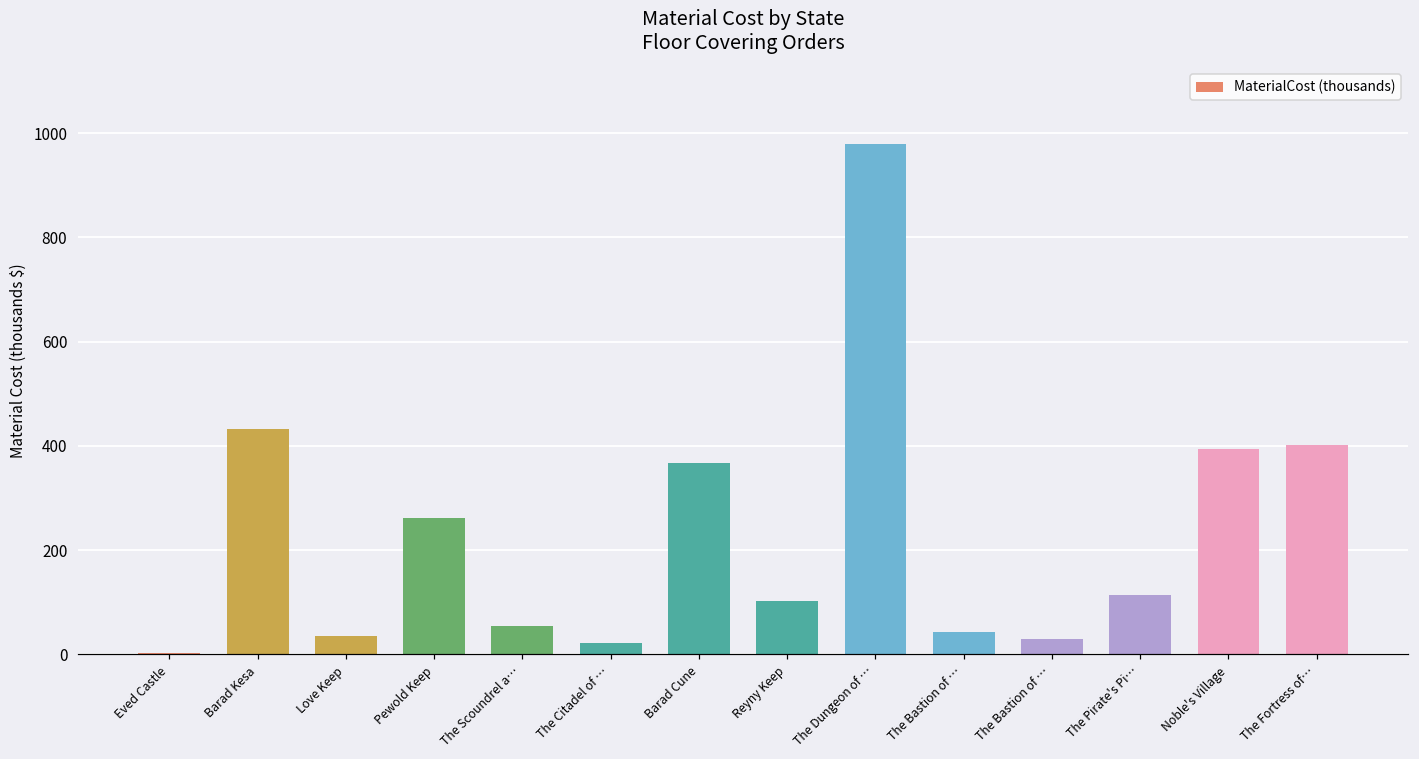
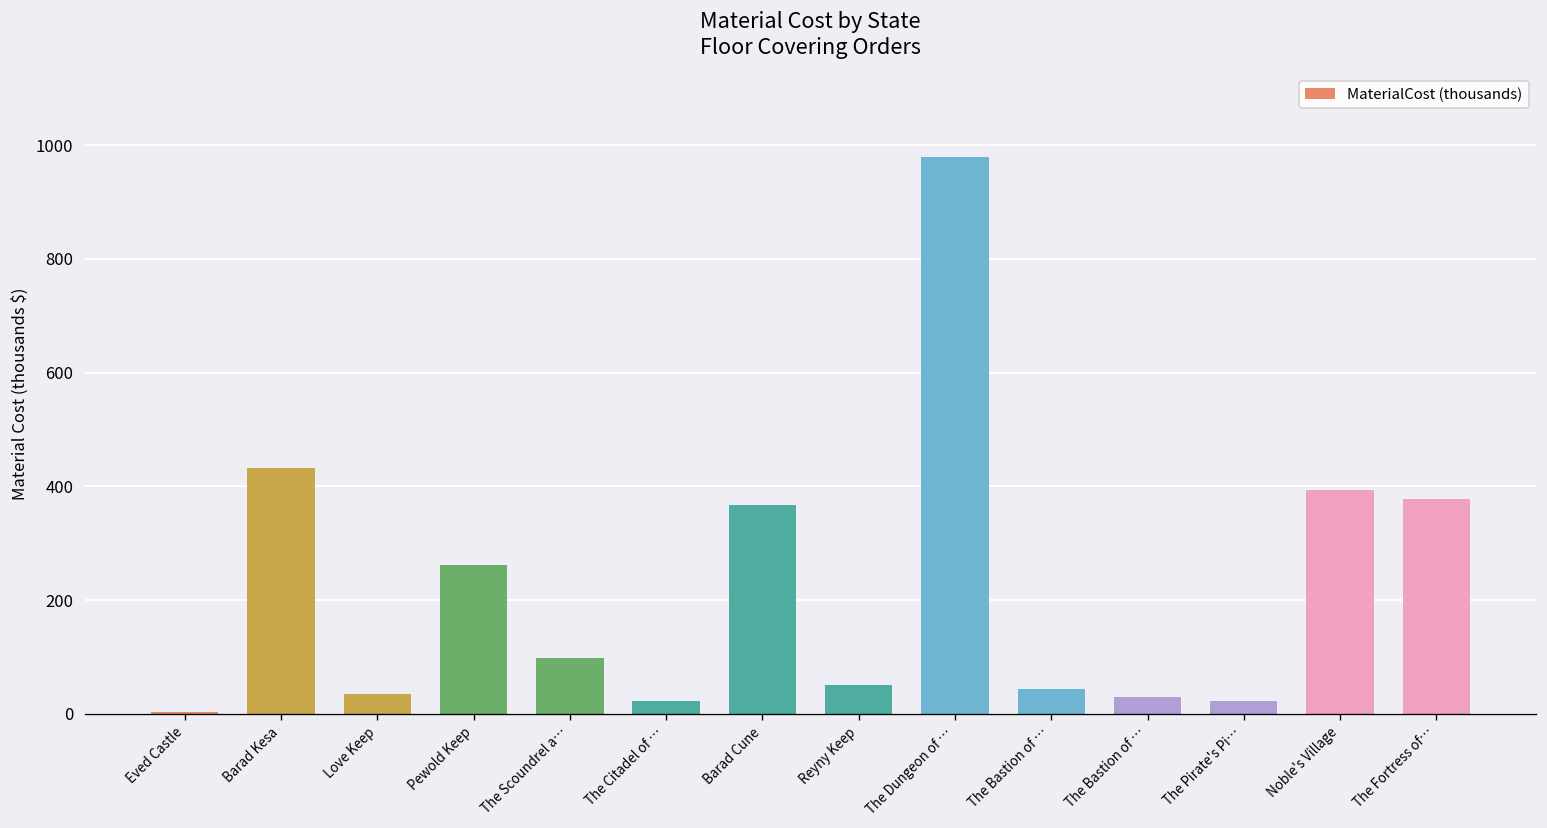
The Scoundrel a…: 50 -> 100
Reyny Keep: 100 -> 50
The Pirate's Pi…: 110 -> 20
The Fortress of…: 400 -> 380
